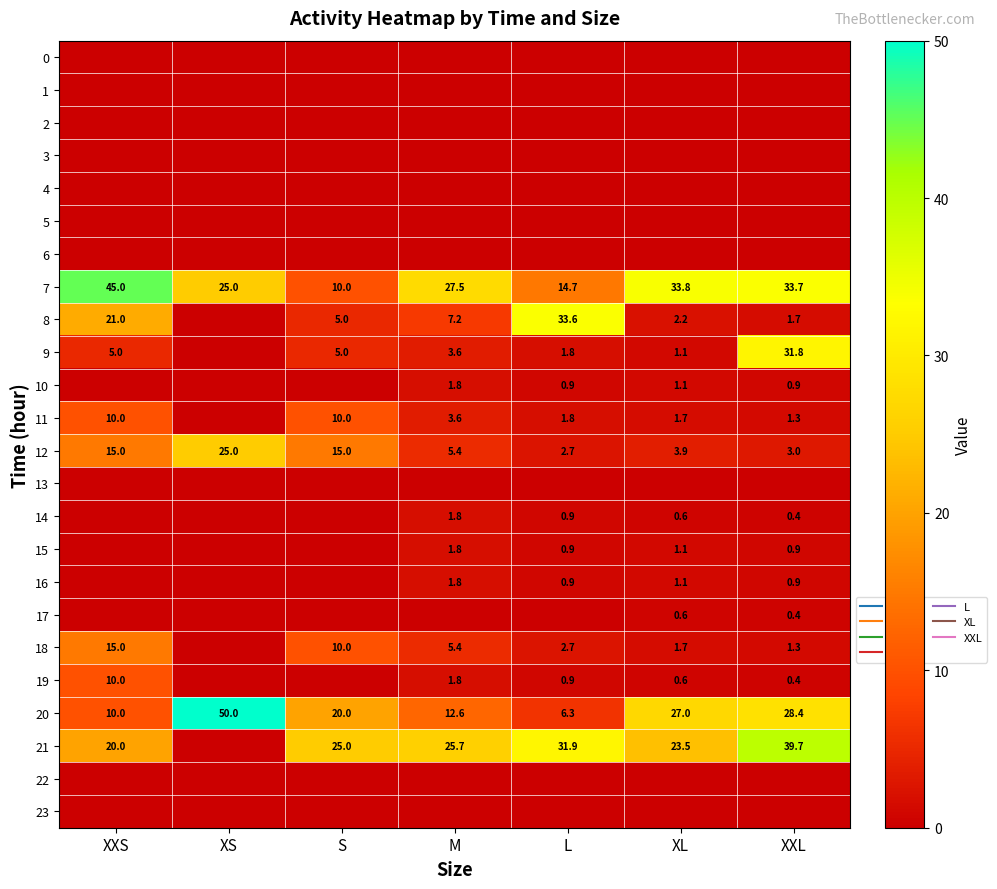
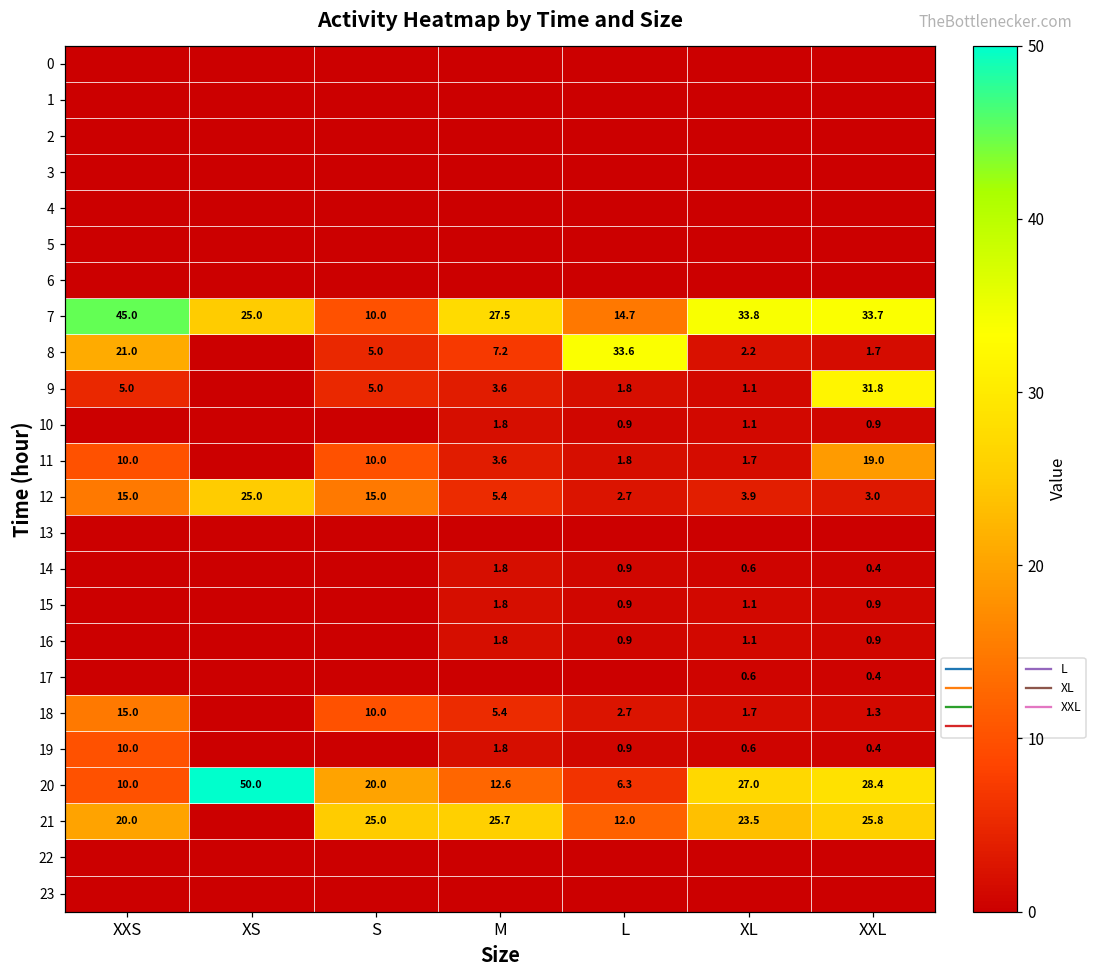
11, XXL: 1.3 -> 19.0
21, L: 31.9 -> 12.0
21, XXL: 39.7 -> 25.8
